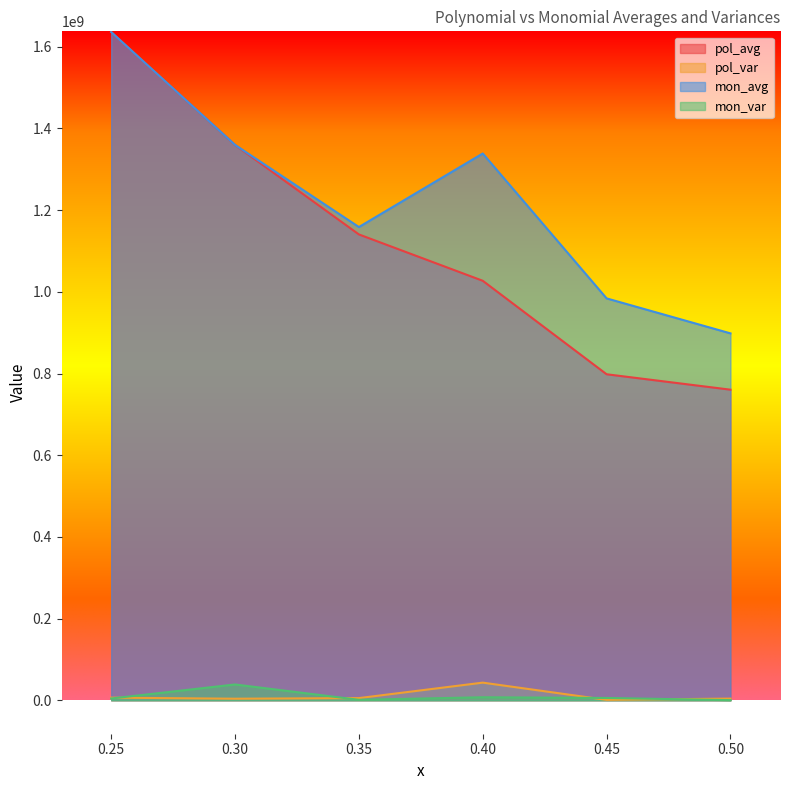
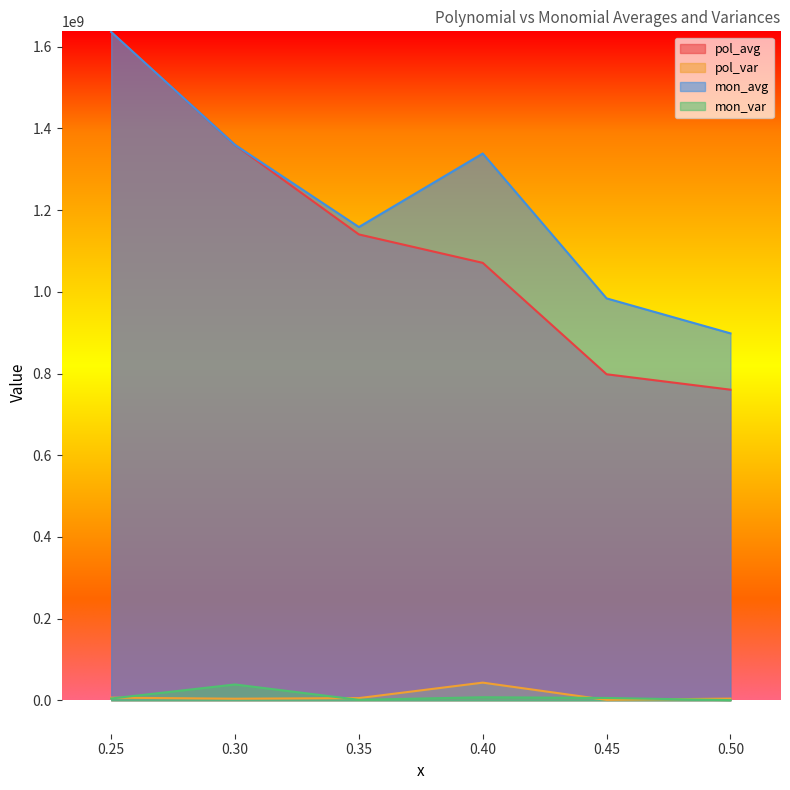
pol_avg, 0.40: 1030000000 -> 1070000000
